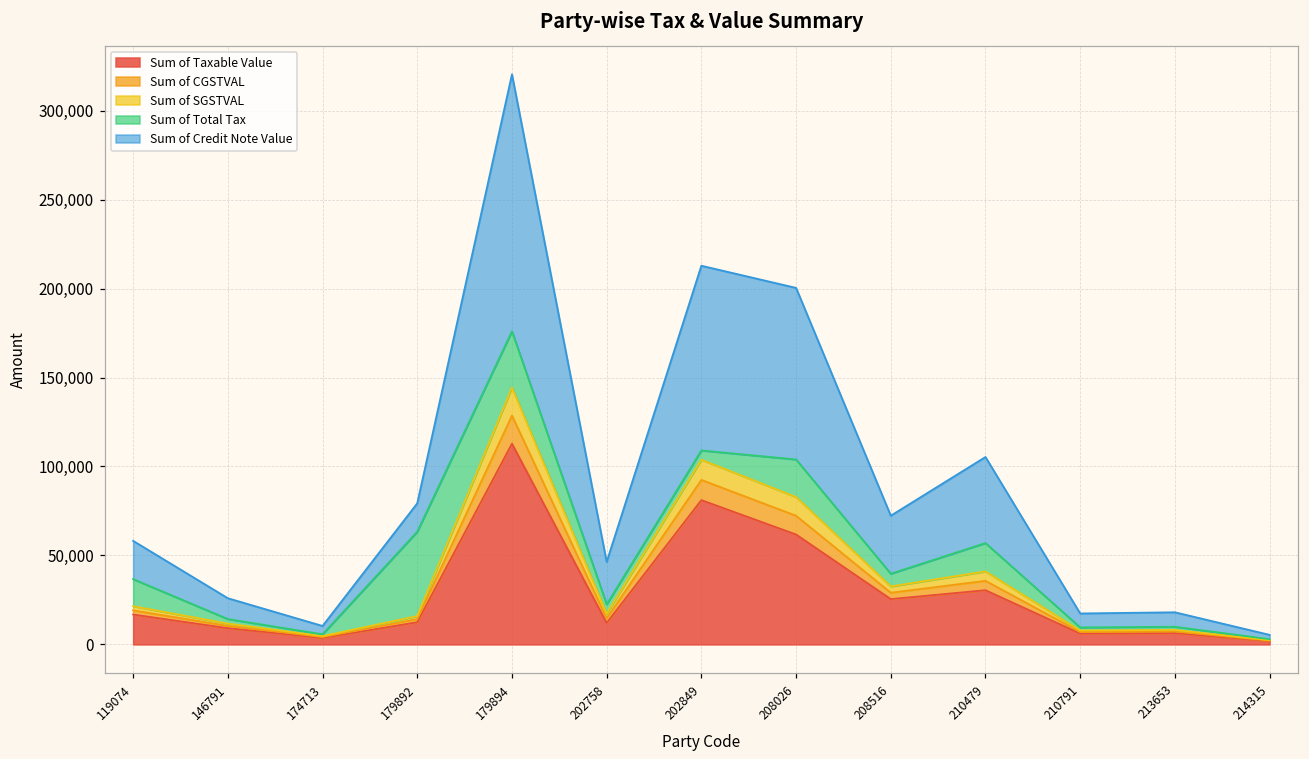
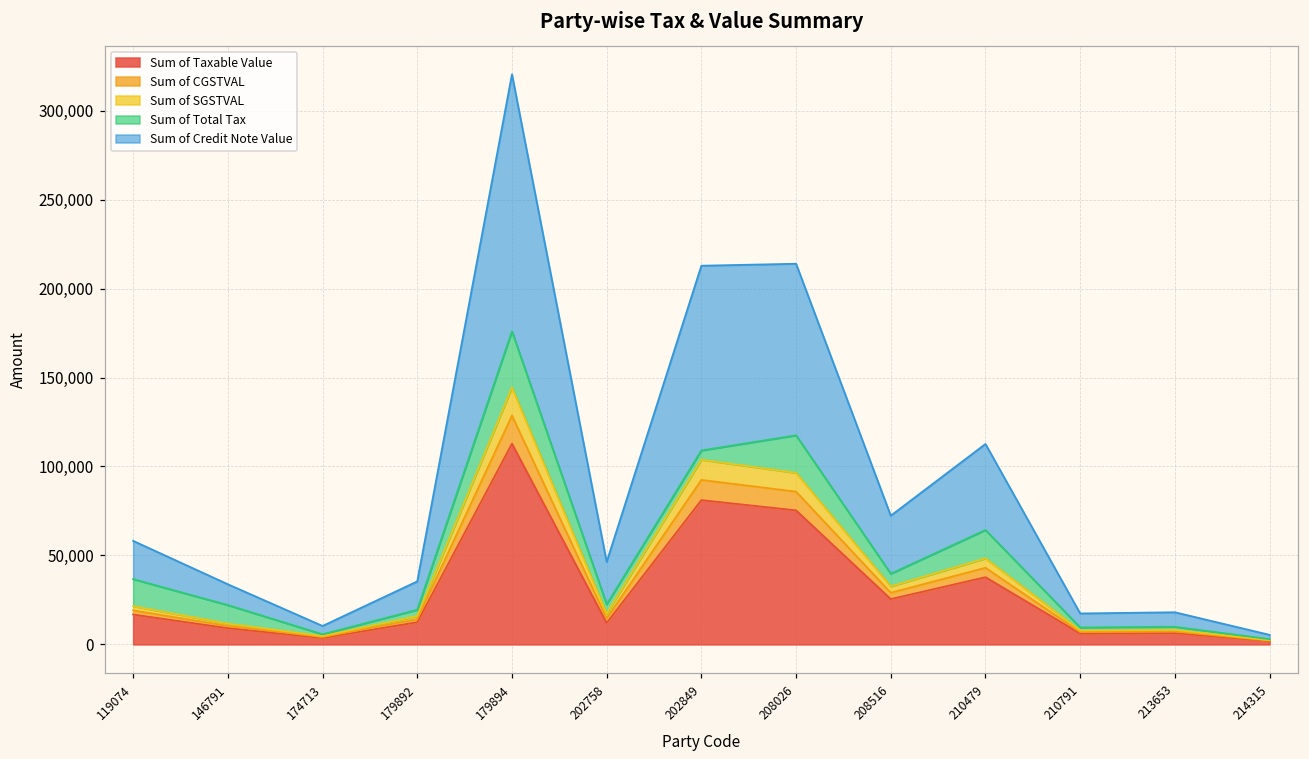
Sum of Total Tax, 146791: 3,000 -> 10,000
Sum of Total Tax, 179892: 47,000 -> 3,000
Sum of Taxable Value, 208026: 62,000 -> 75,000
Sum of Taxable Value, 210479: 30,000 -> 38,000
